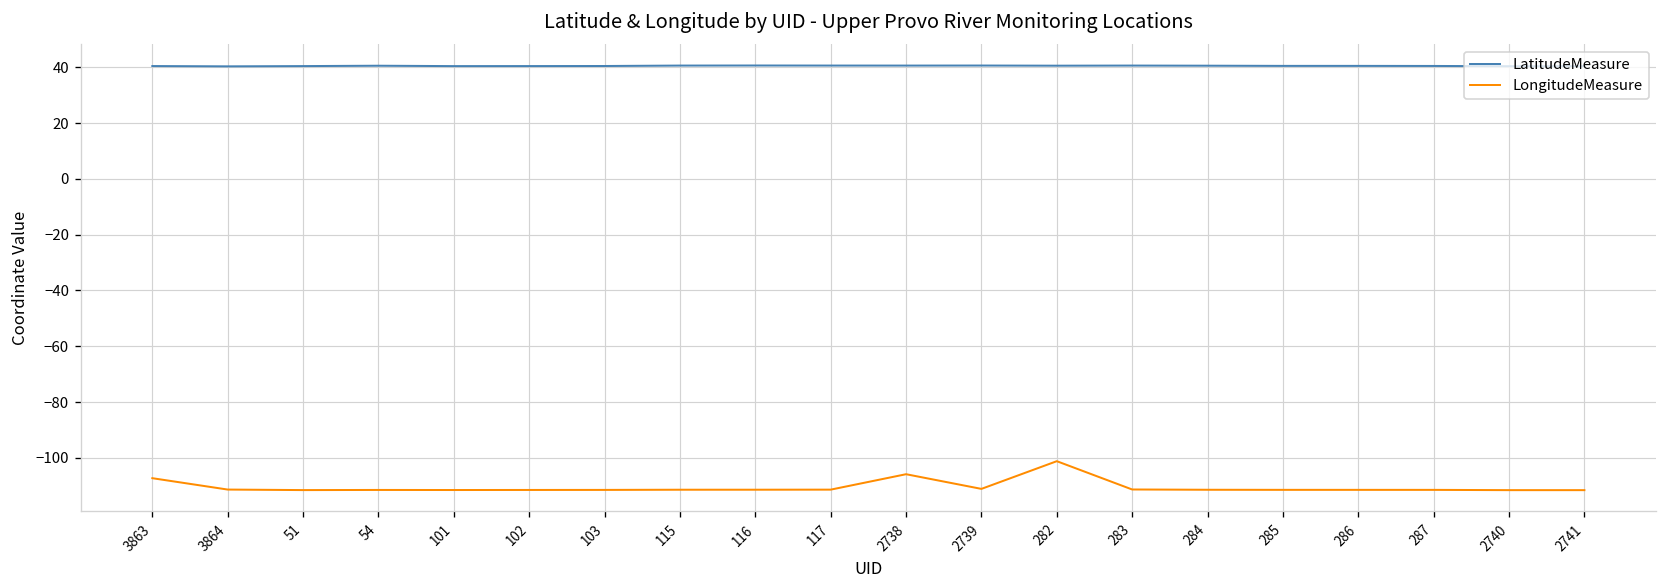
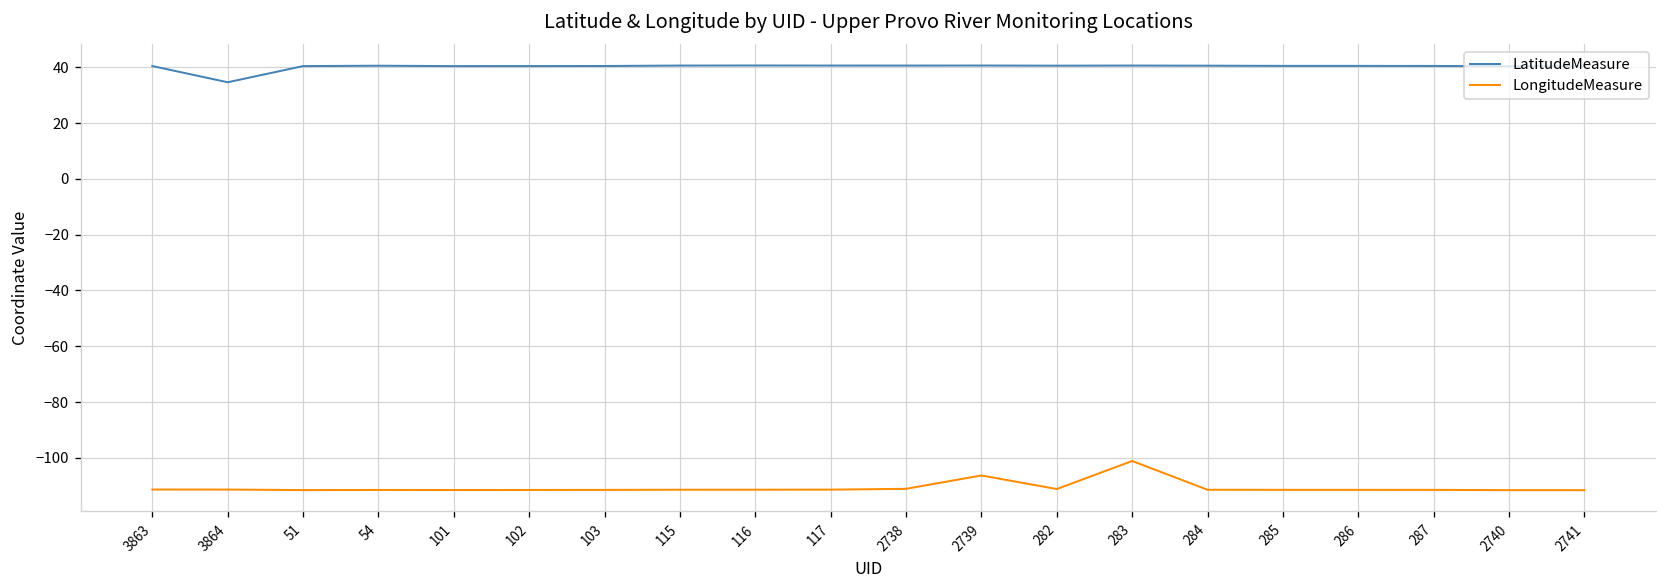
LongitudeMeasure, 3863: -107 -> -111
LatitudeMeasure, 3864: 40 -> 35
LongitudeMeasure, 2738: -106 -> -111
LongitudeMeasure, 2739: -111 -> -106
LongitudeMeasure, 282: -101 -> -111
LongitudeMeasure, 283: -111 -> -101
